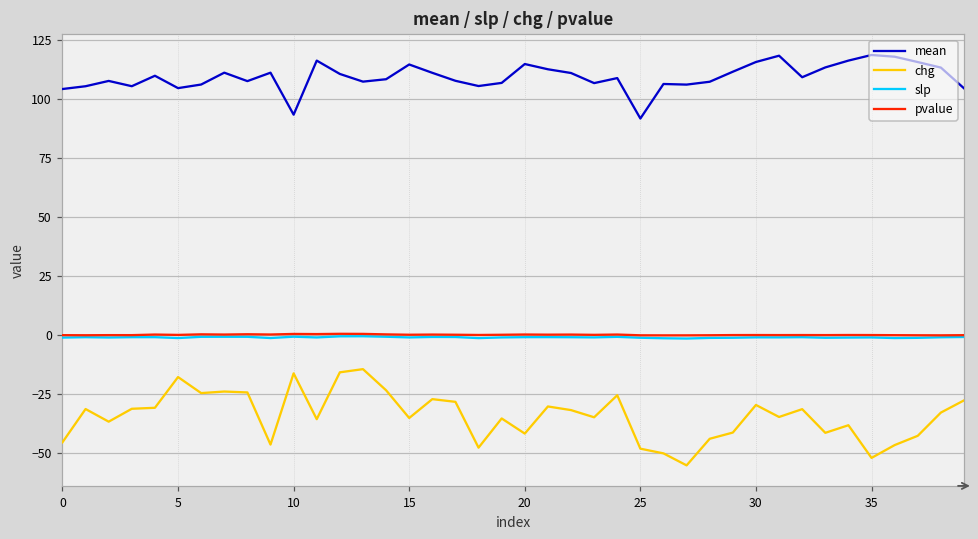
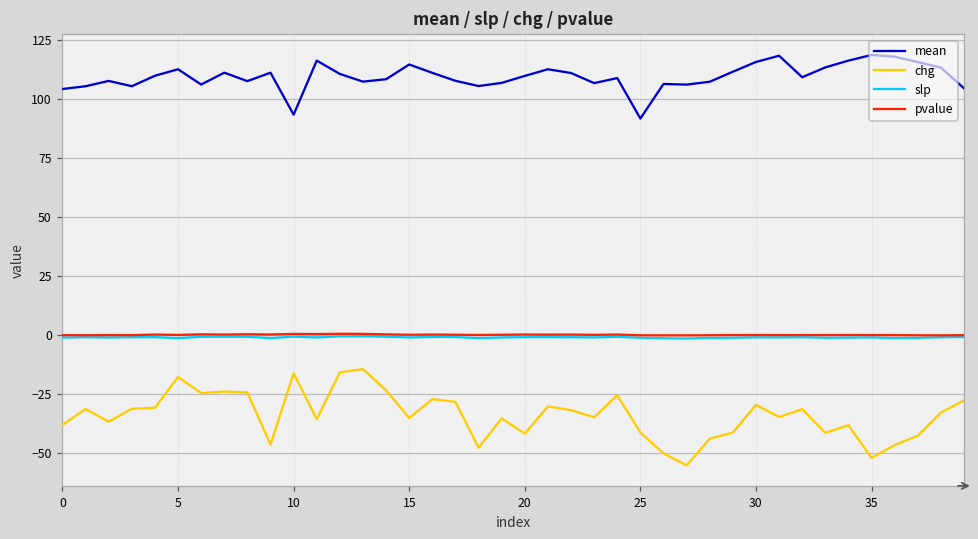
chg, 0: -45 -> -38
mean, 5: 105 -> 113
mean, 20: 115 -> 110
chg, 25: -48 -> -41
